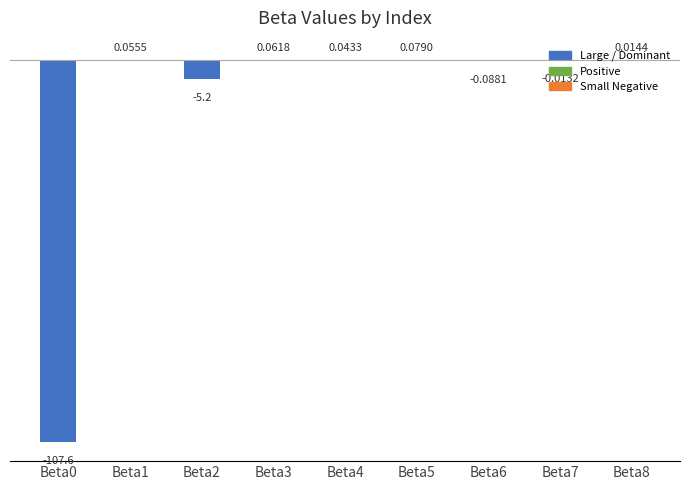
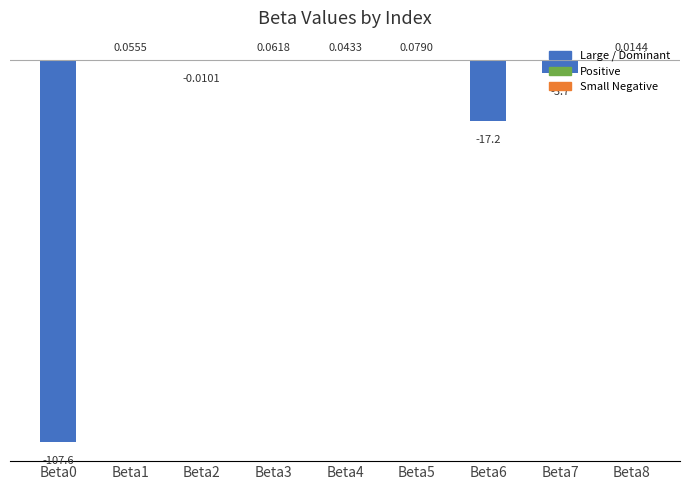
Beta2: -5.2 -> -0.0101
Beta6: -0.0881 -> -17.2
Beta7: -0.0132 -> -3.7
